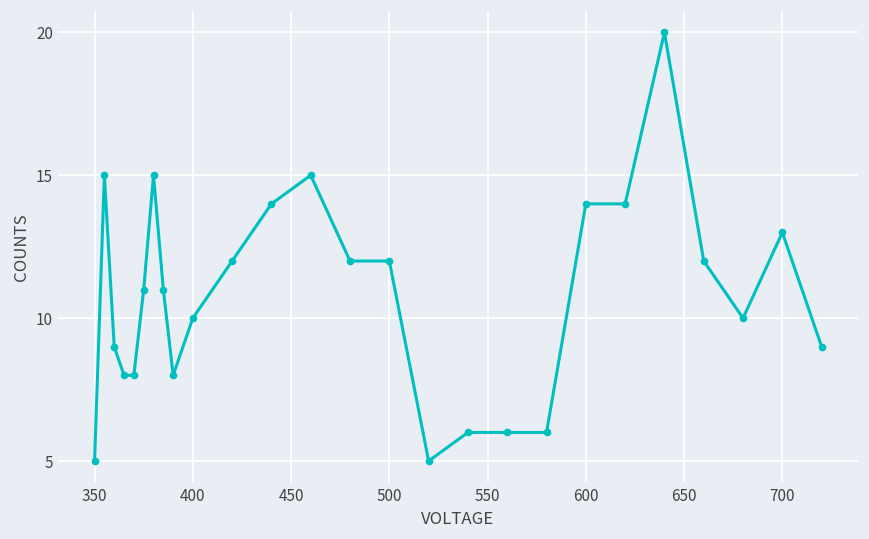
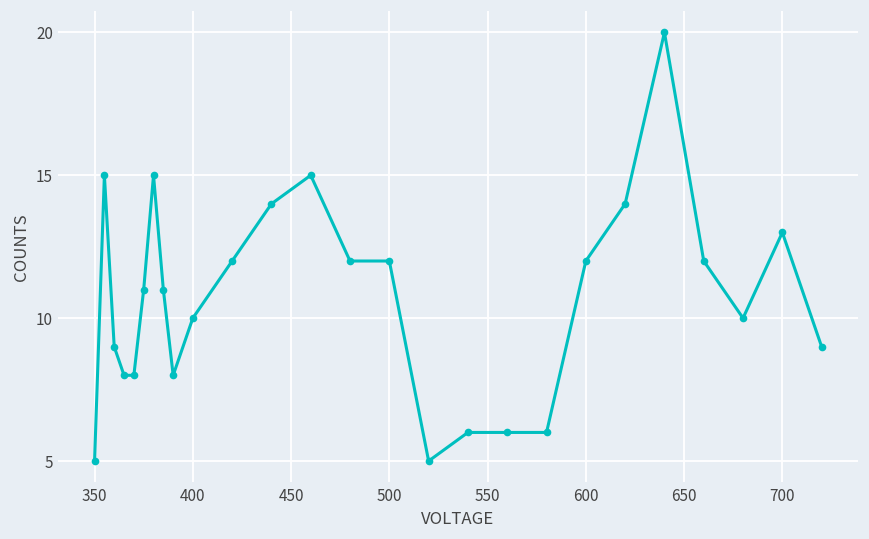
600: 14 -> 12
